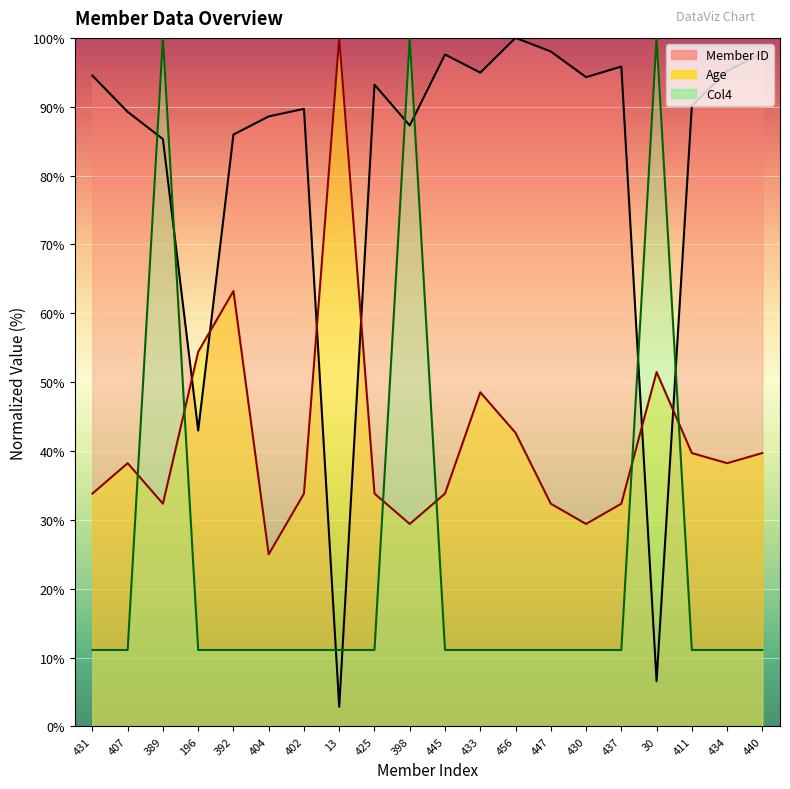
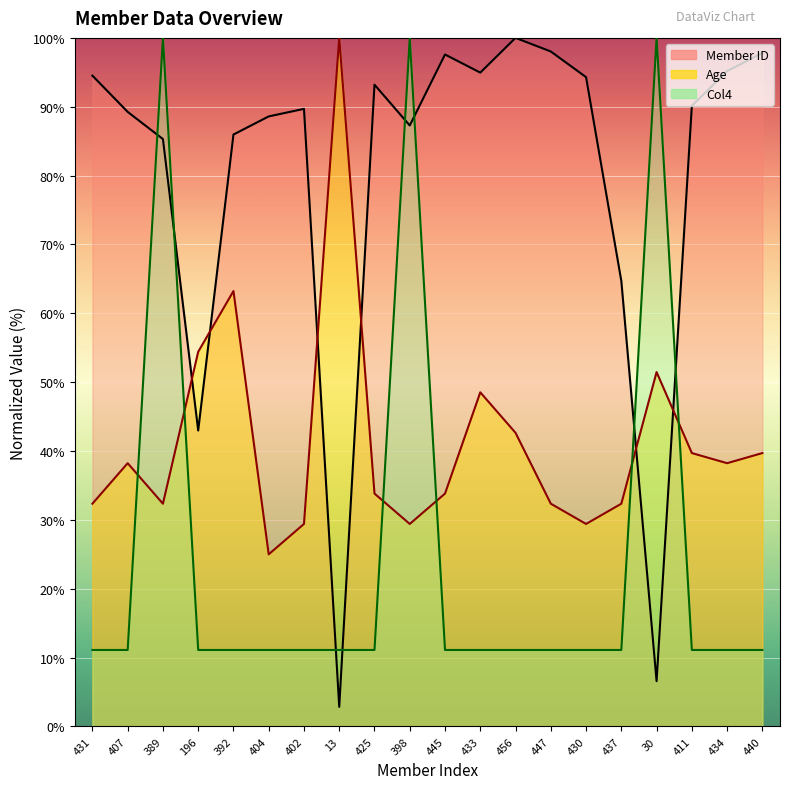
Age, 431: 34% -> 32%
Age, 402: 34% -> 29%
Member ID, 437: 96% -> 65%
